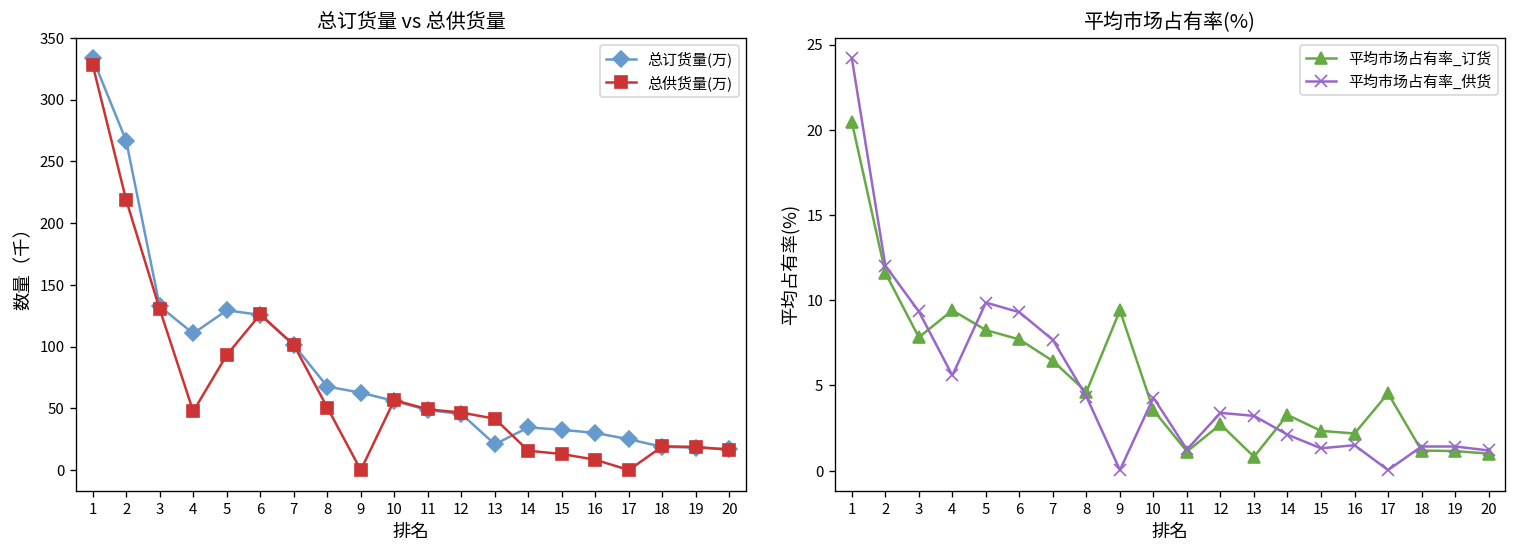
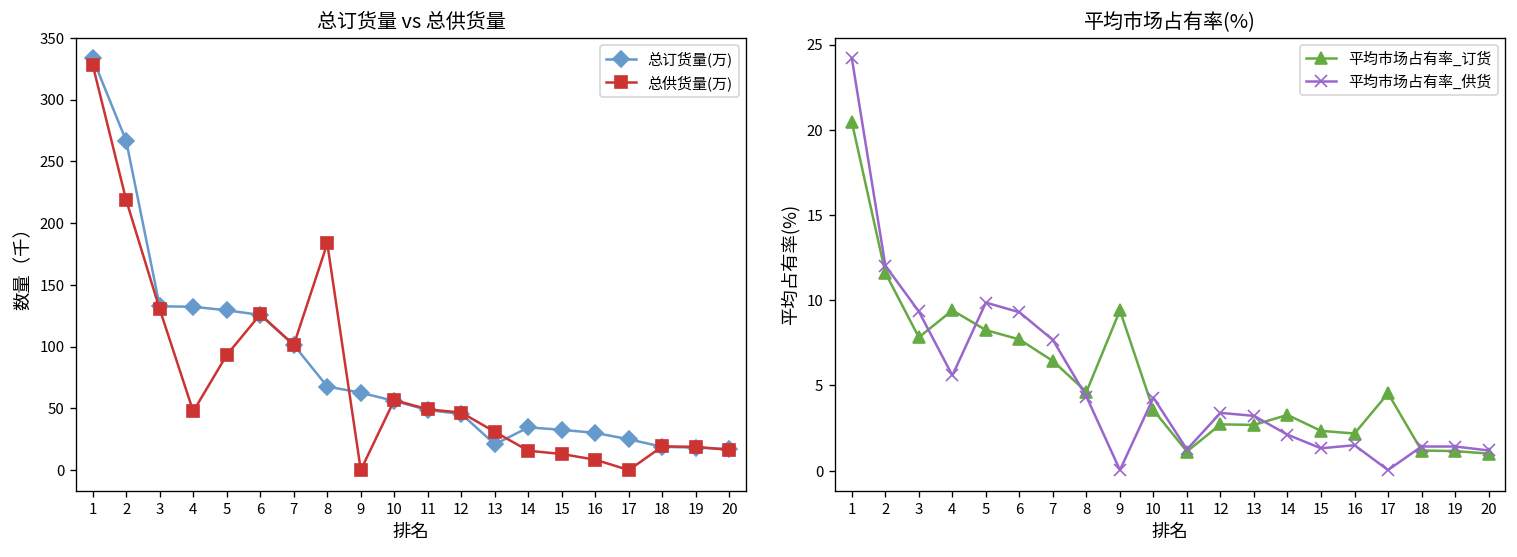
总订货量 vs 总供货量, 总订货量(万), 4: 111 -> 132
总订货量 vs 总供货量, 总供货量(万), 8: 51 -> 184
总订货量 vs 总供货量, 总供货量(万), 13: 42 -> 31
平均市场占有率(%), 平均市场占有率_订货, 13: 0.8 -> 2.7
